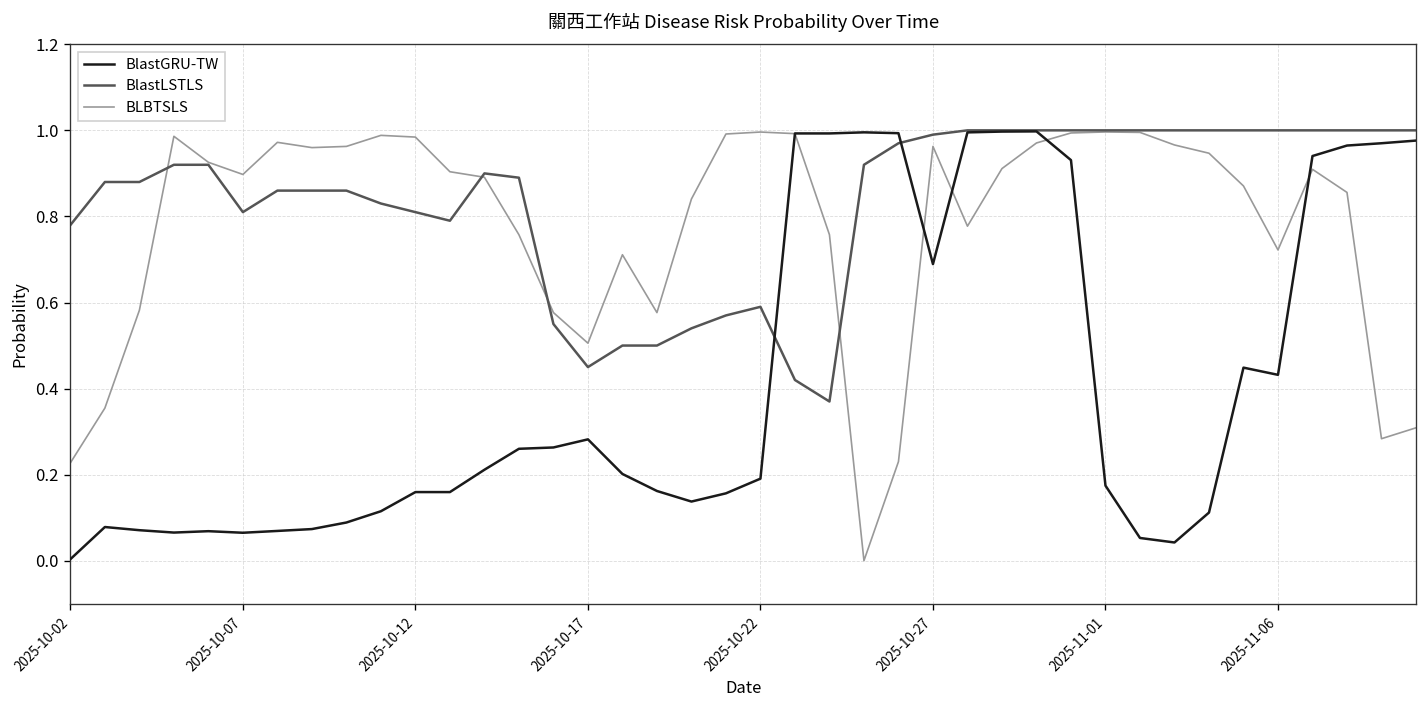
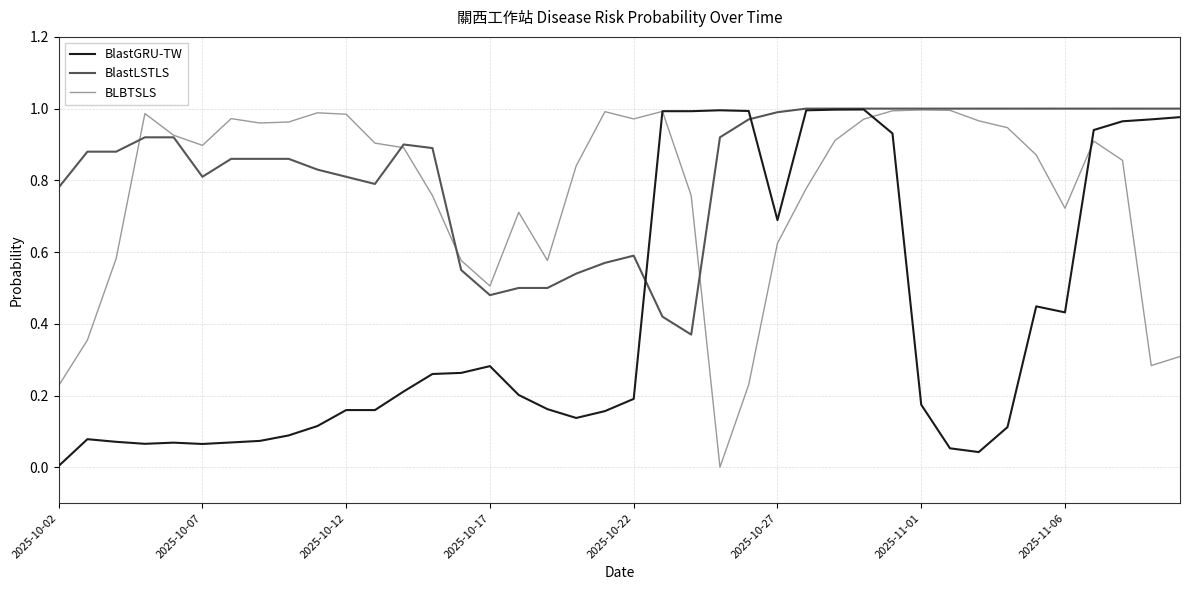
BlastLSTLS, 2025-10-17: 0.45 -> 0.48
BLBTSLS, 2025-10-22: 1.00 -> 0.97
BLBTSLS, 2025-10-27: 0.96 -> 0.62
